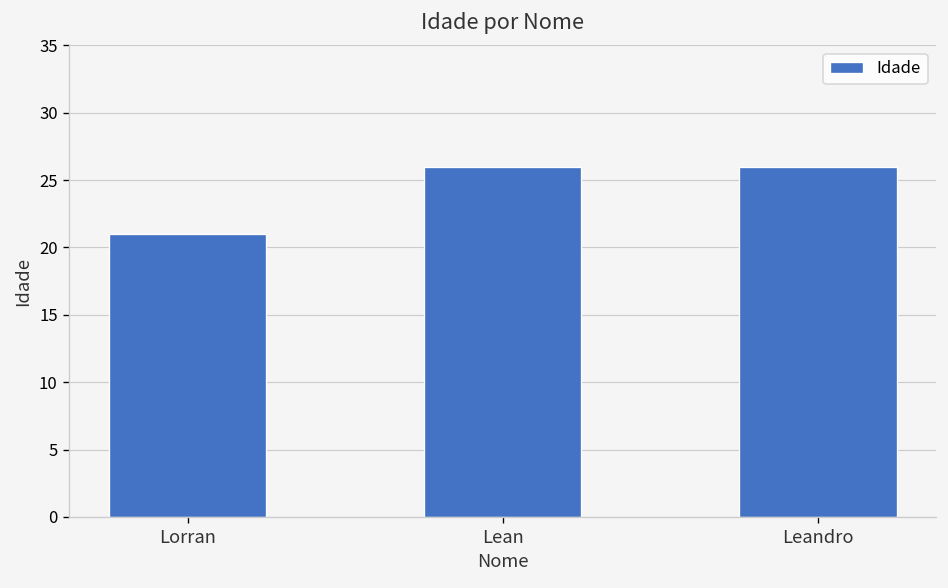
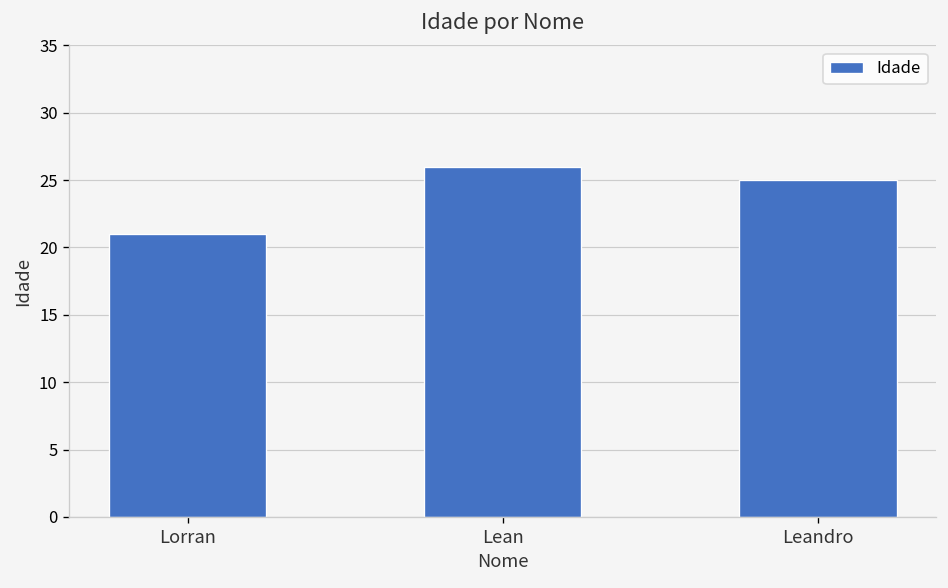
Leandro: 26 -> 25
